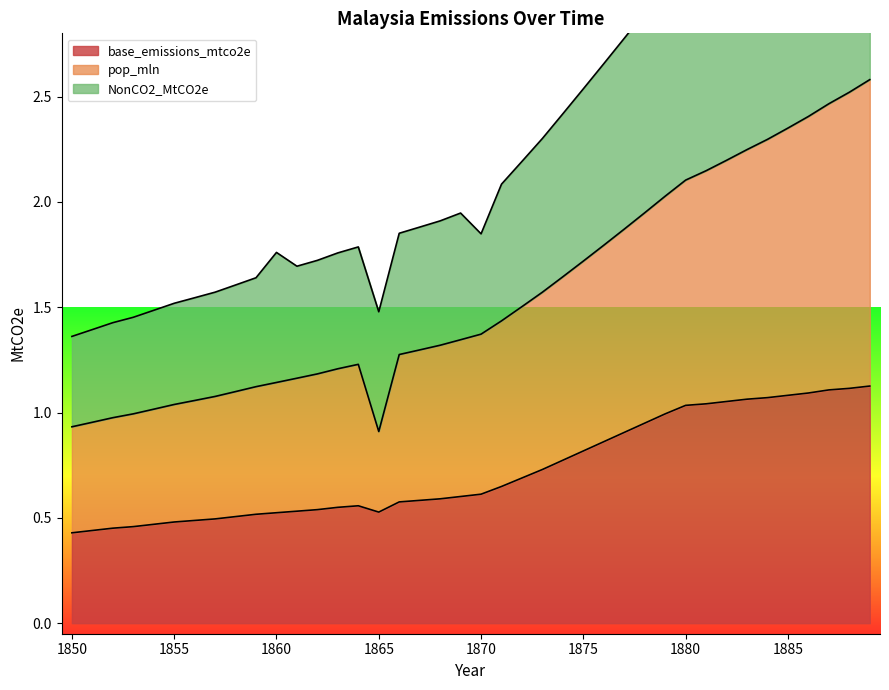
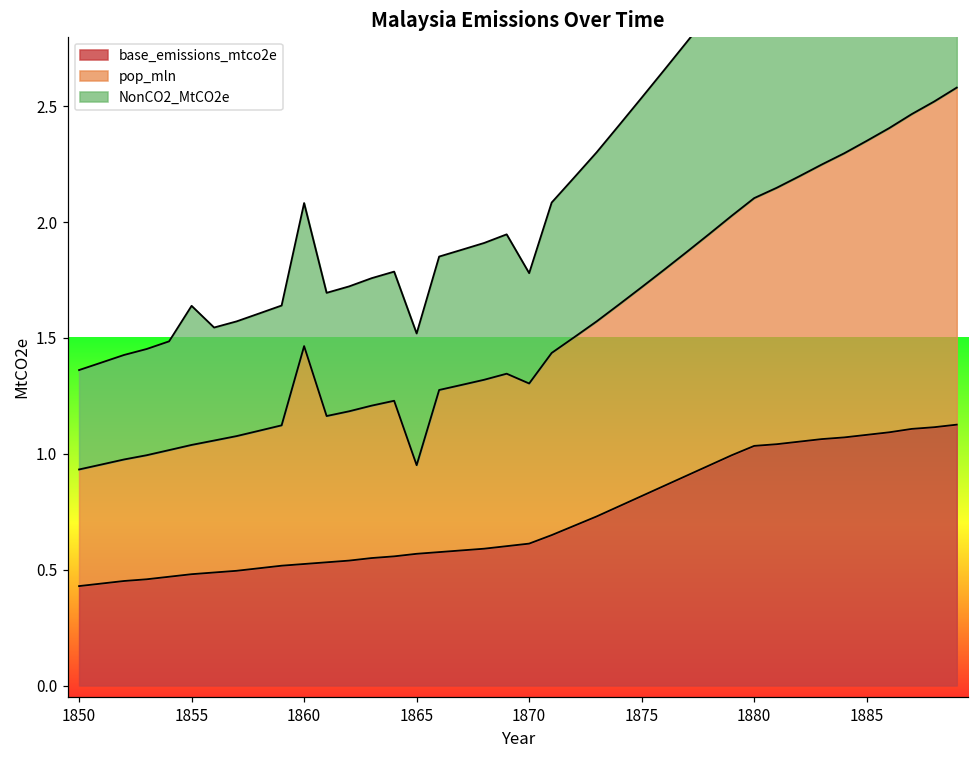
NonCO2_MtCO2e, 1855: 0.48 -> 0.60
pop_mln, 1860: 0.62 -> 0.94
base_emissions_mtco2e, 1865: 0.53 -> 0.57
pop_mln, 1870: 0.76 -> 0.69
